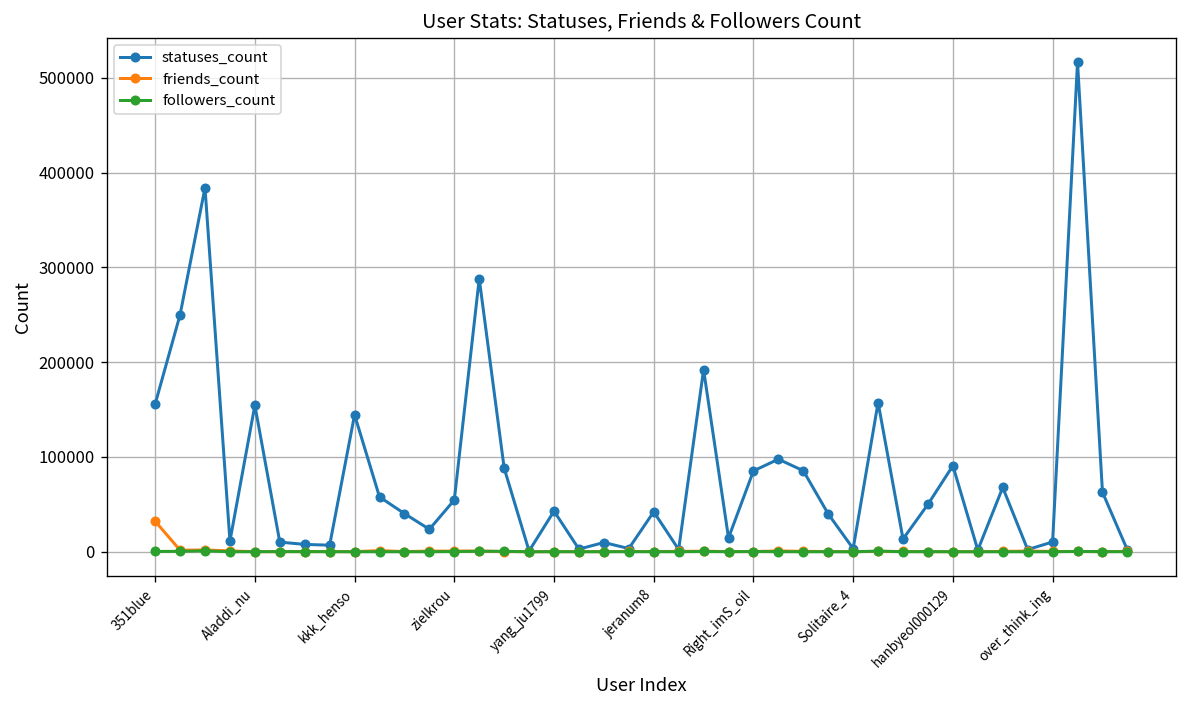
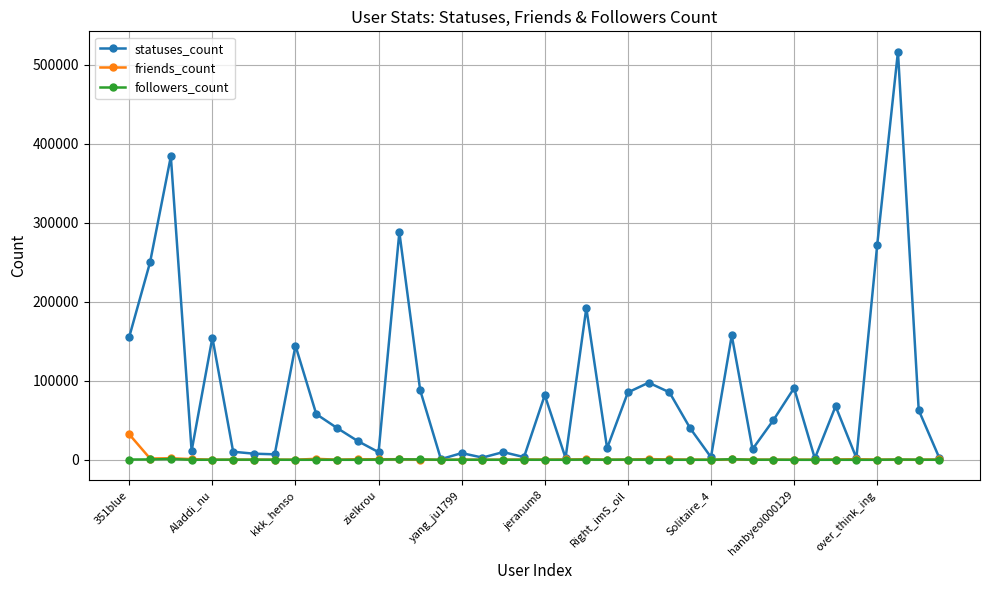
statuses_count, zielkrou: 50000 -> 10000
statuses_count, yang_ju1799: 40000 -> 10000
statuses_count, jeranum8: 40000 -> 80000
statuses_count, over_think_ing: 10000 -> 270000
